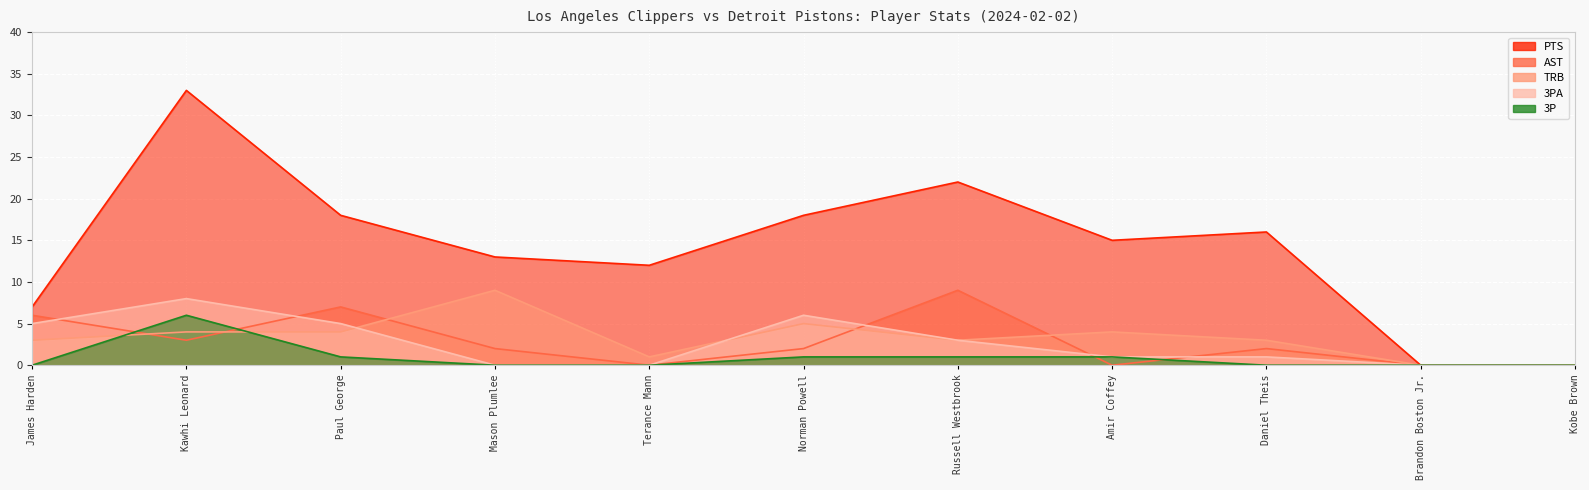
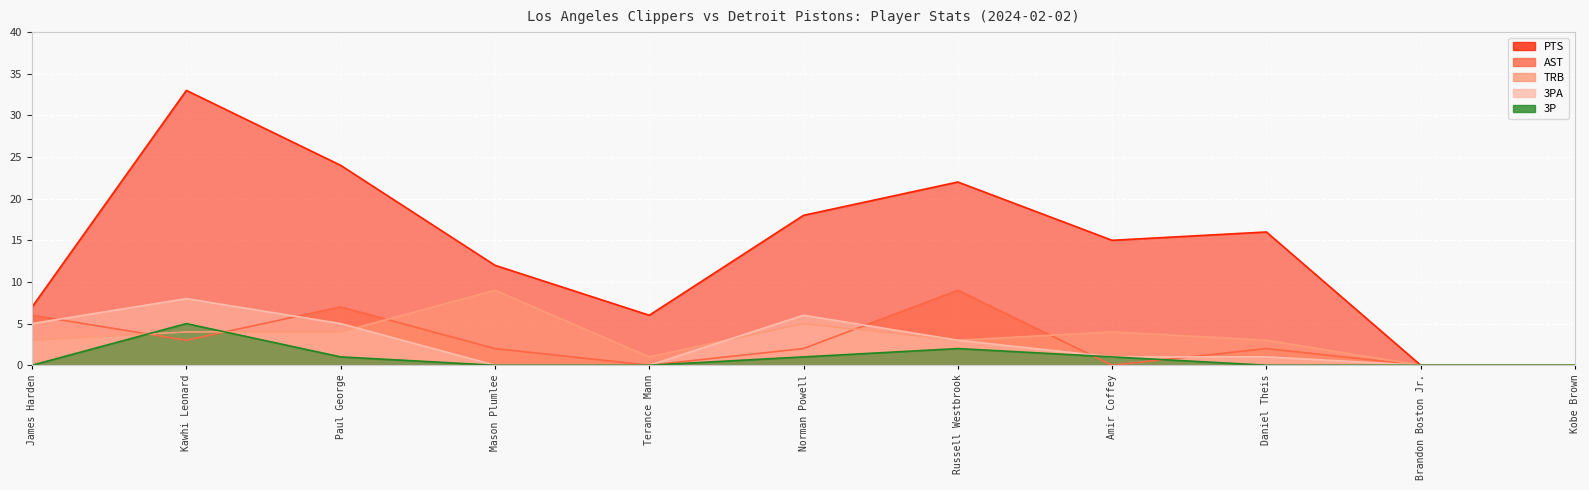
3P, Kawhi Leonard: 6 -> 5
PTS, Paul George: 18 -> 24
PTS, Mason Plumlee: 13 -> 12
PTS, Terance Mann: 12 -> 6
3P, Russell Westbrook: 1 -> 2
